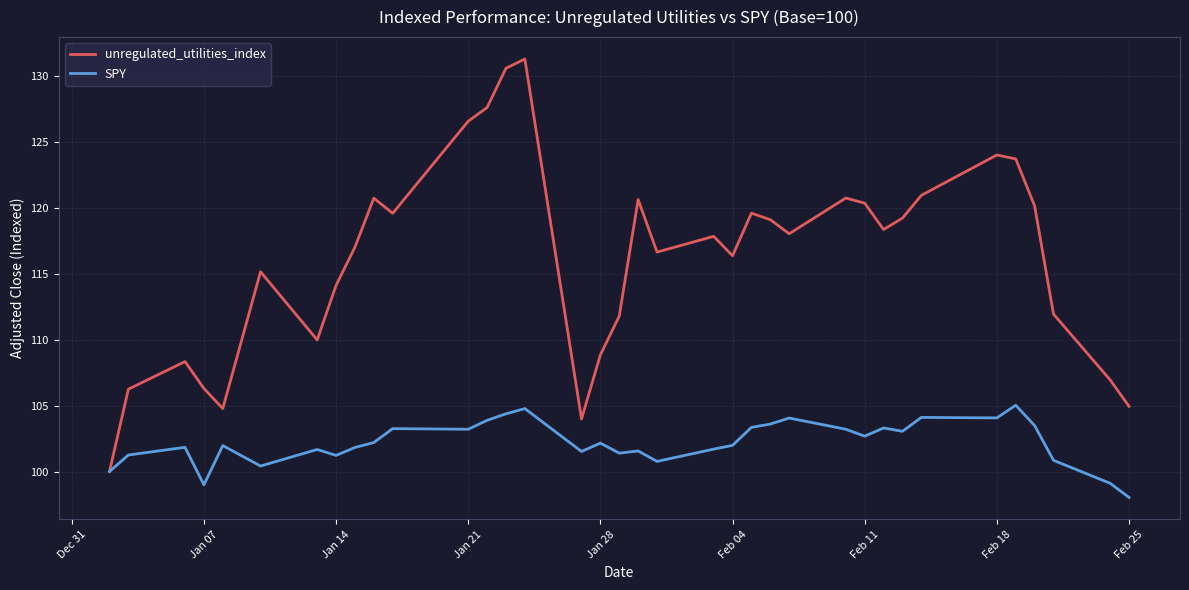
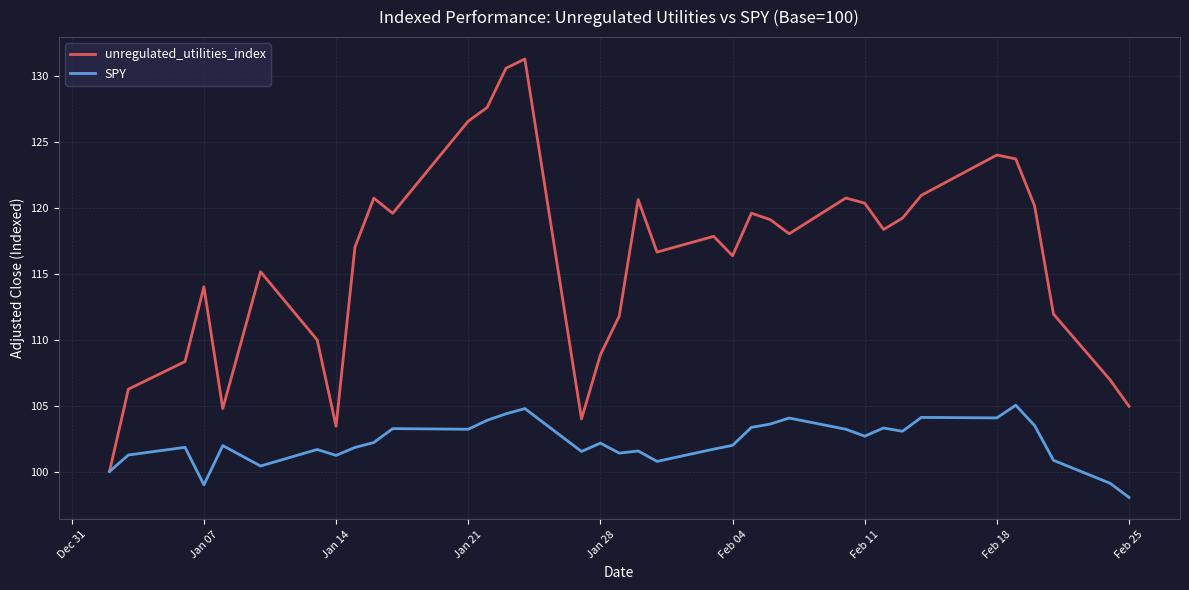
unregulated_utilities_index, Jan 07: 106.3 -> 114.0
unregulated_utilities_index, Jan 14: 114.1 -> 103.4
